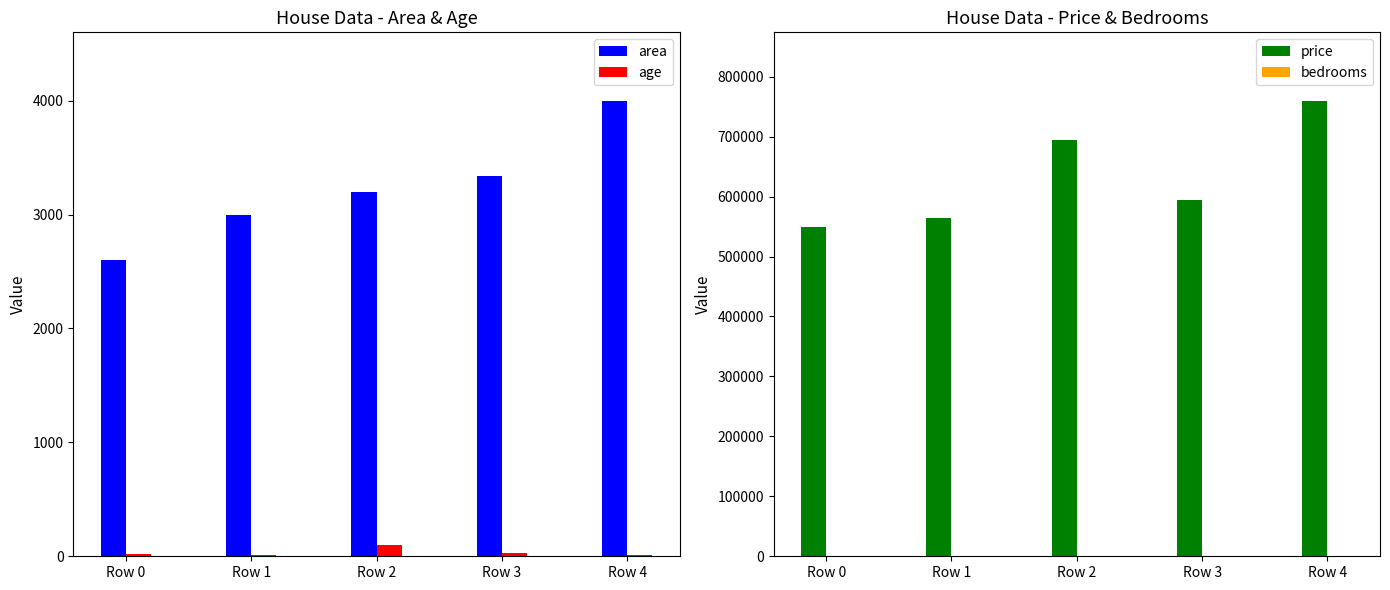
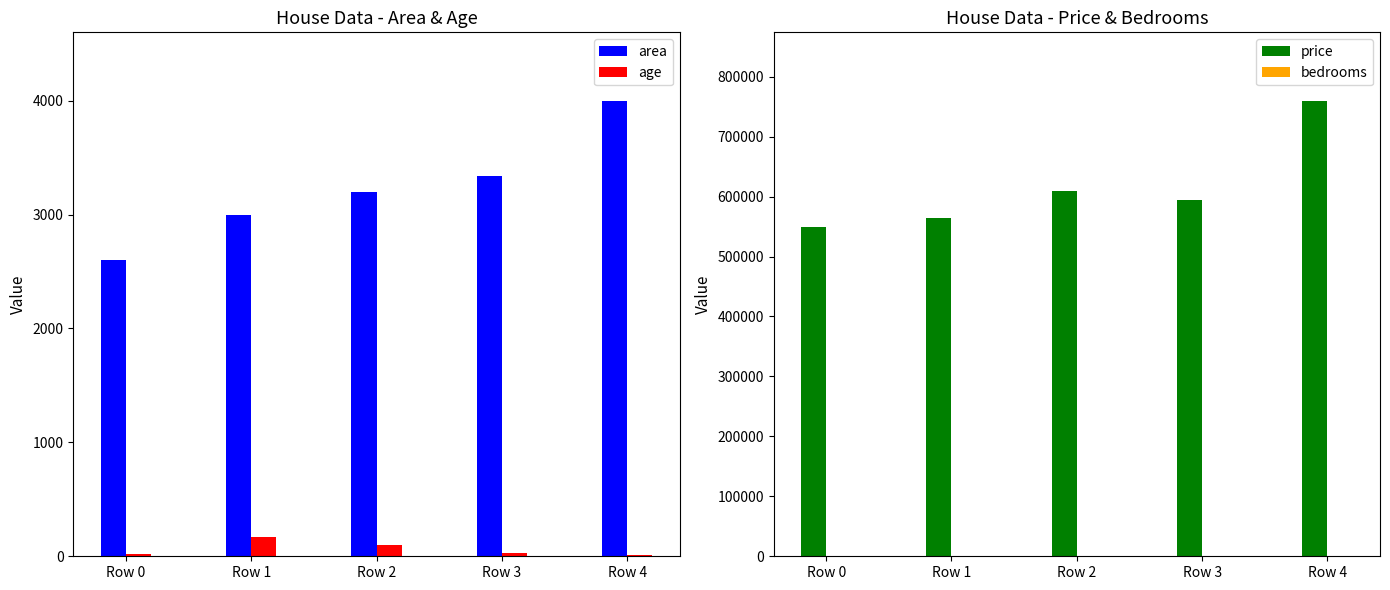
House Data - Area & Age, age, Row 1: 20 -> 170
House Data - Price & Bedrooms, price, Row 2: 700000 -> 610000
